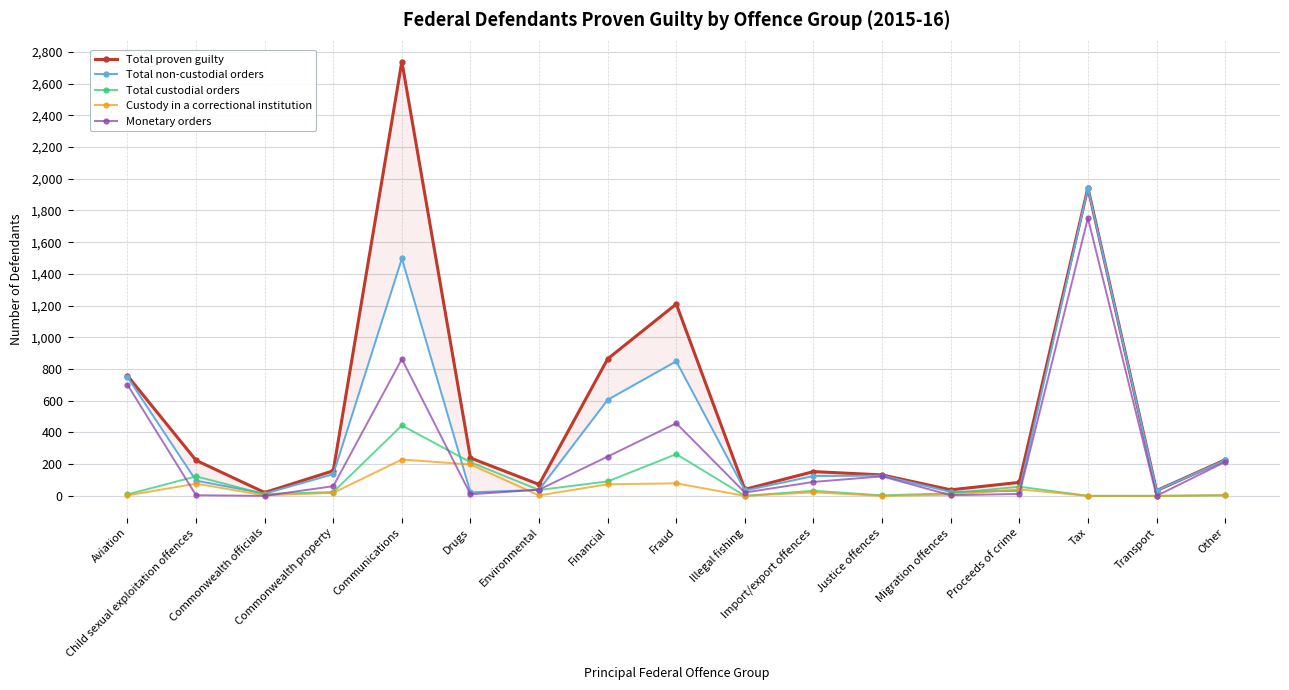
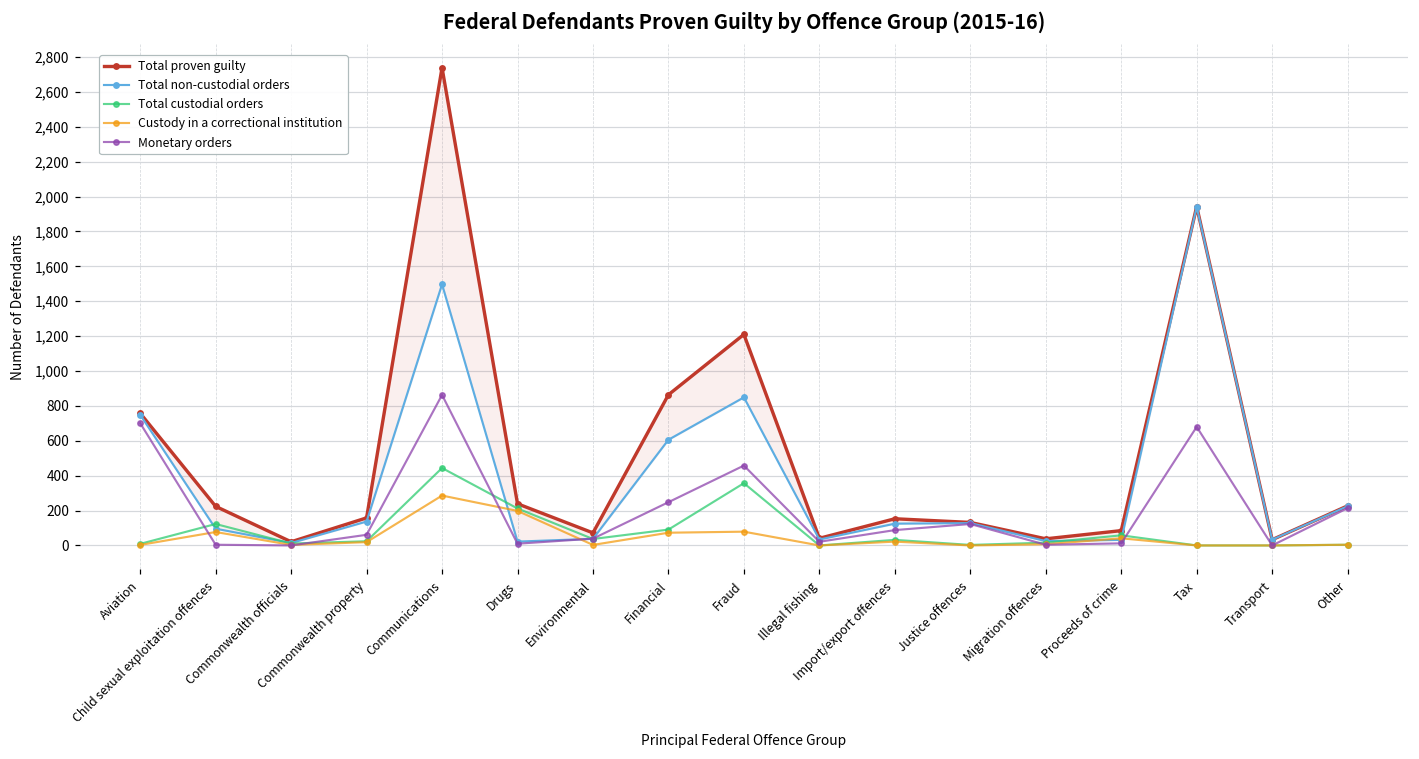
Custody in a correctional institution, Communications: 230 -> 290
Total custodial orders, Fraud: 260 -> 360
Monetary orders, Tax: 1,750 -> 680
